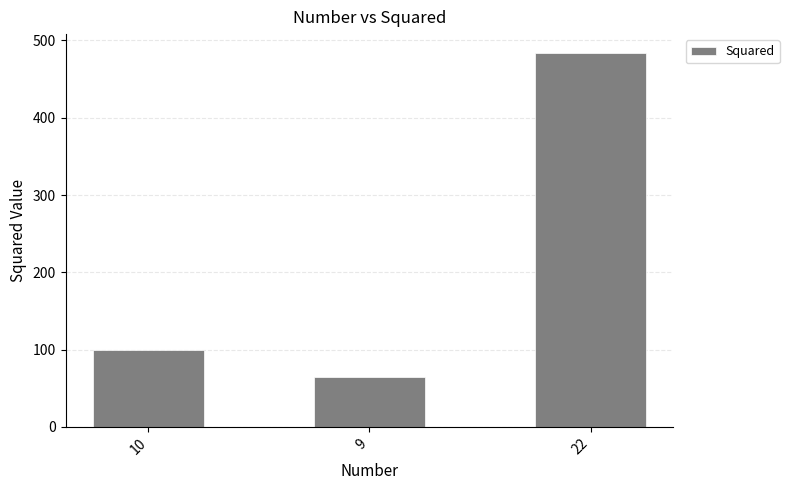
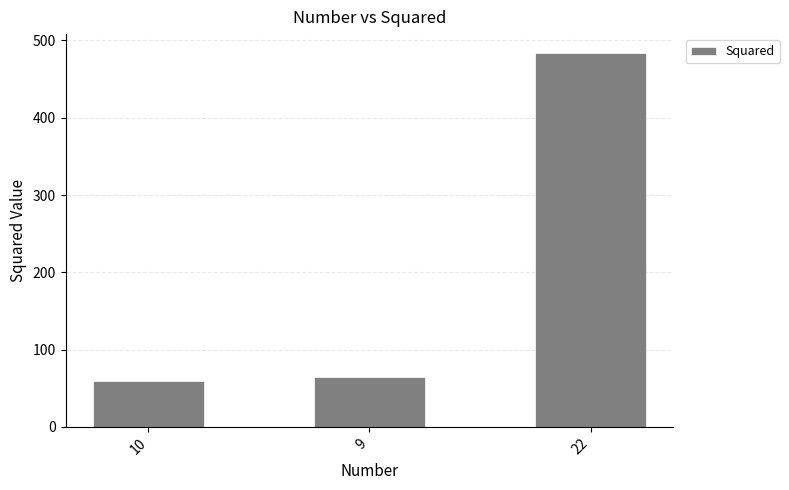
10: 100 -> 60
